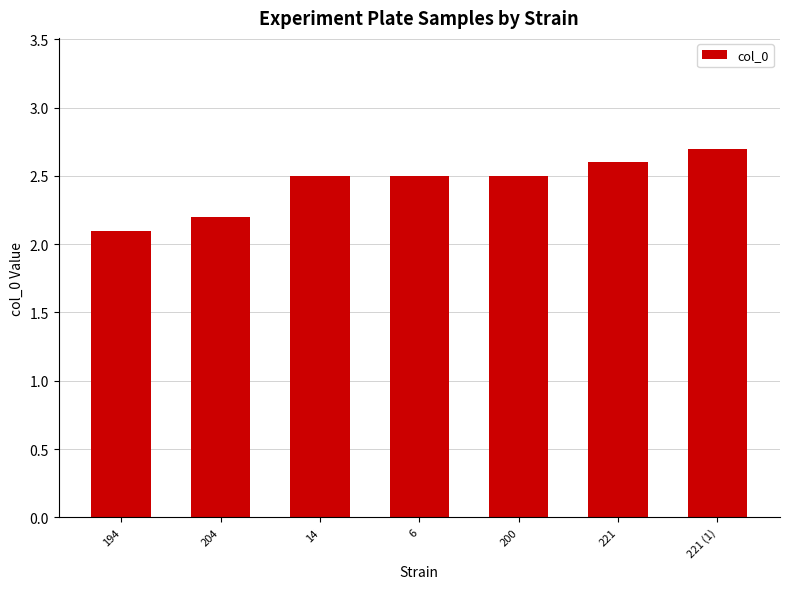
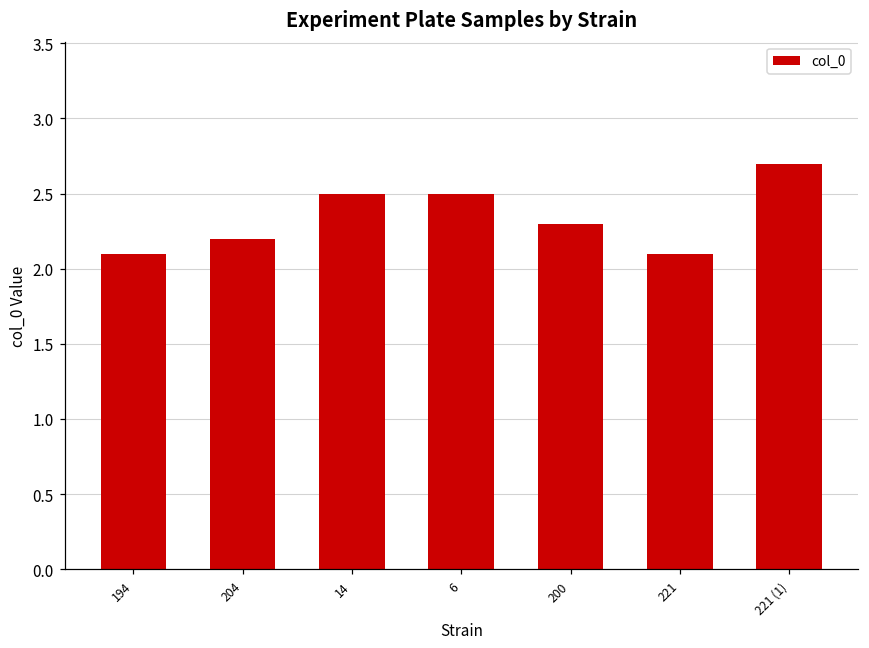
200: 2.5 -> 2.3
221: 2.6 -> 2.1
